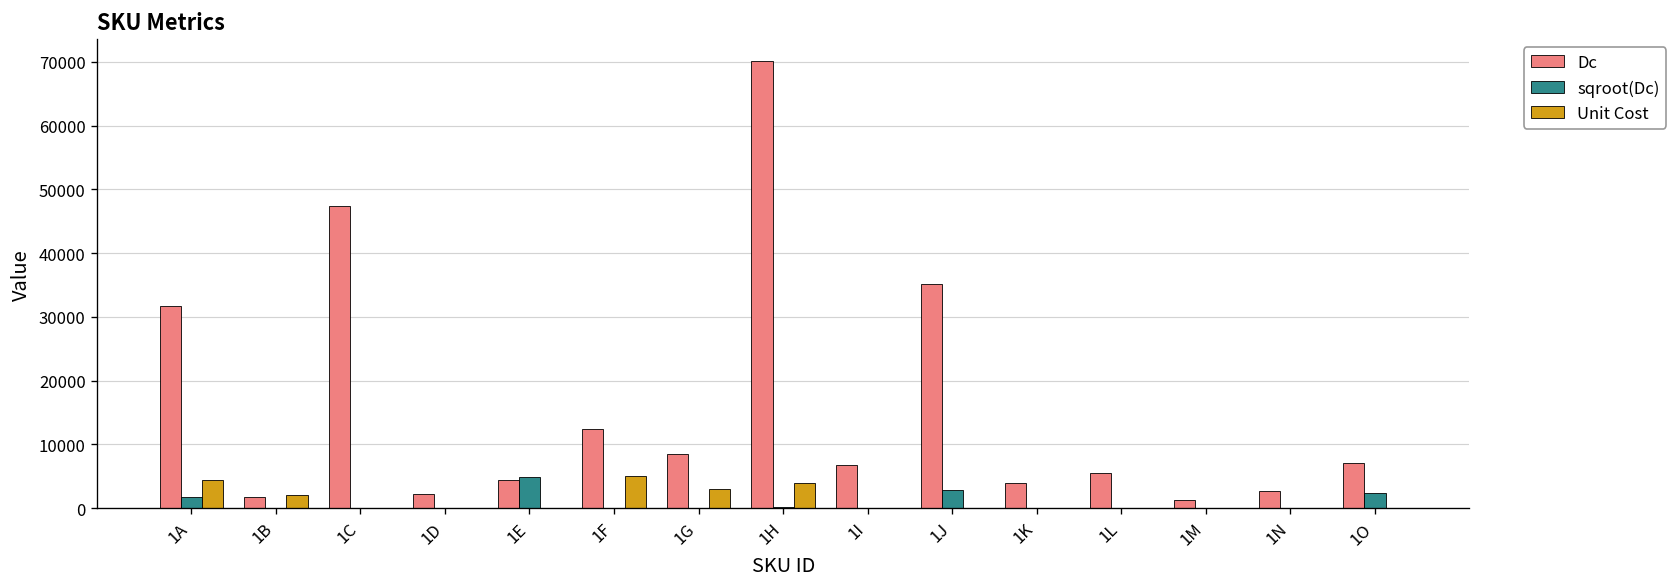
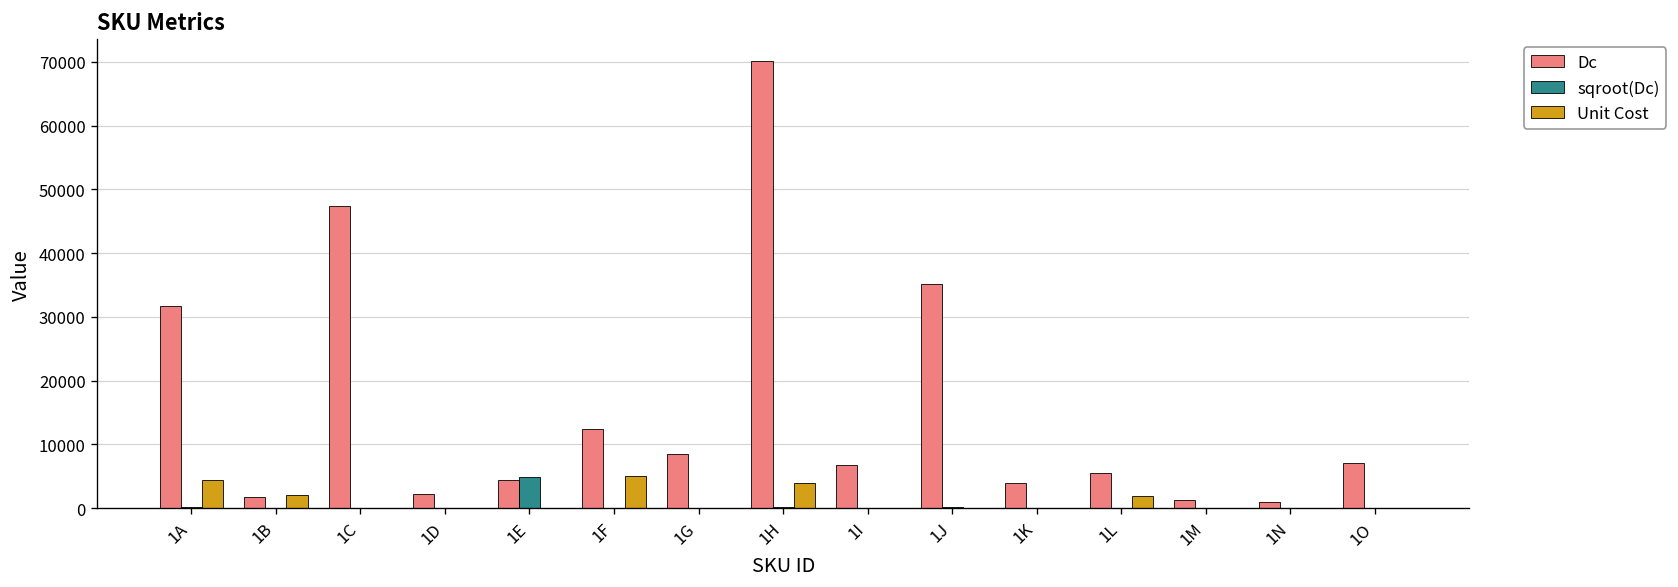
sqroot(Dc), 1A: 2000 -> 0
Unit Cost, 1G: 3000 -> 0
sqroot(Dc), 1J: 3000 -> 0
Unit Cost, 1L: 0 -> 2000
Dc, 1N: 3000 -> 1000
sqroot(Dc), 1O: 2000 -> 0
